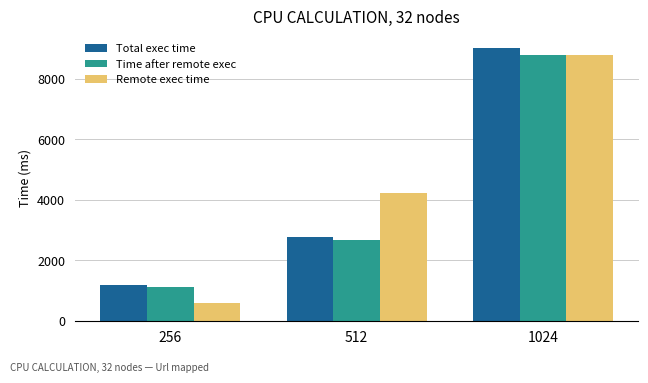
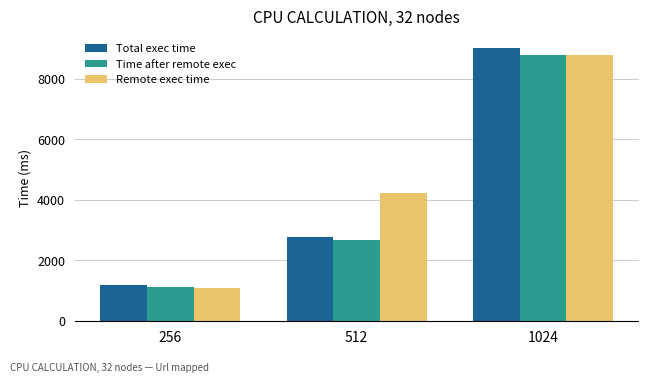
Remote exec time, 256: 600 -> 1100
